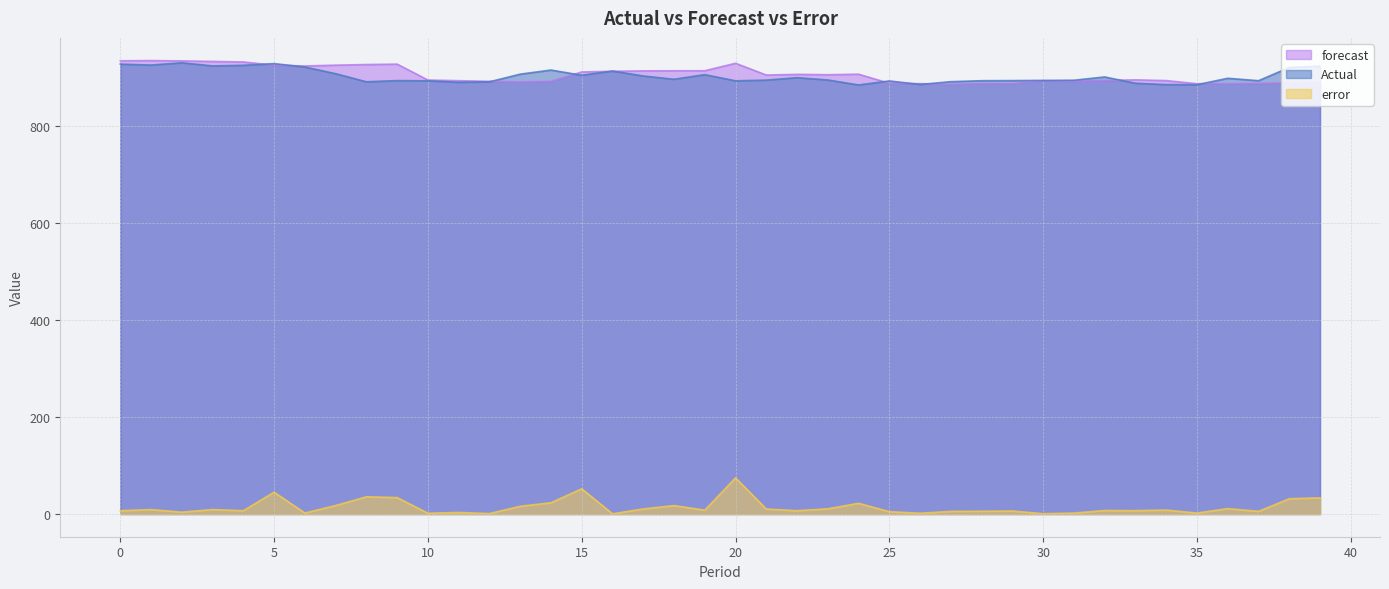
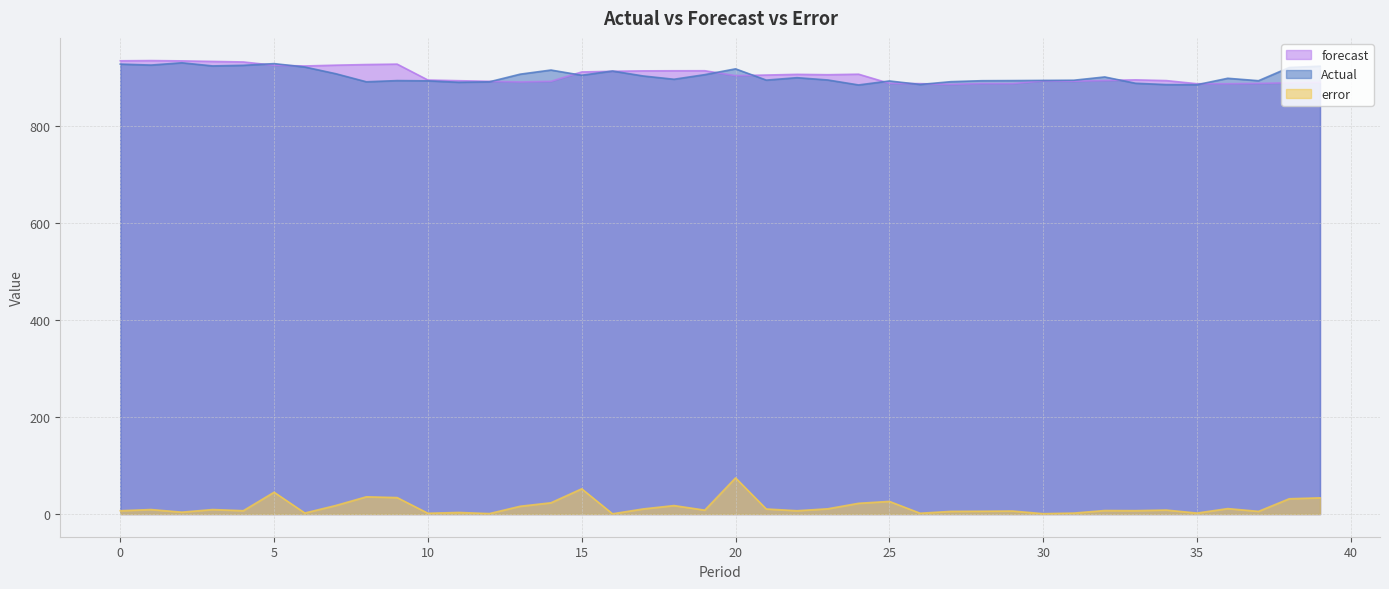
forecast, 20: 930 -> 900
Actual, 20: 890 -> 920
error, 25: 0 -> 30
